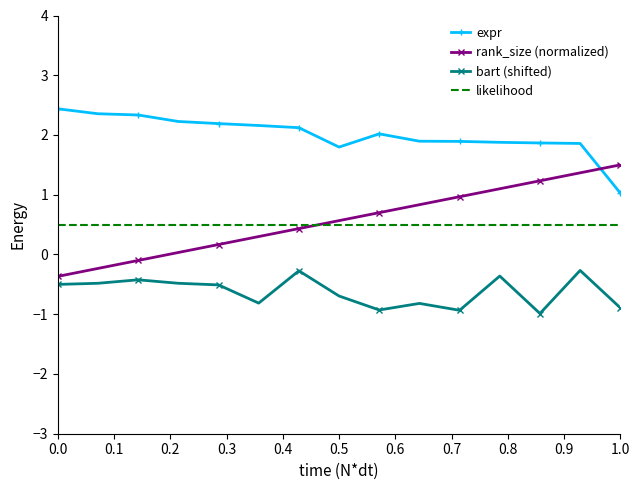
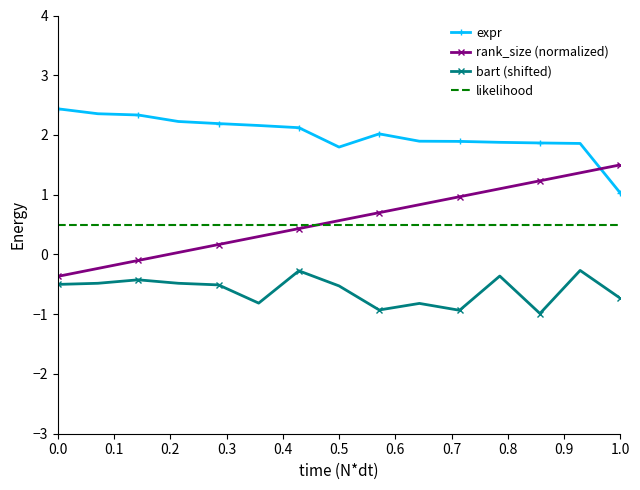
bart (shifted), 0.5: -0.7 -> -0.5
bart (shifted), 1.0: -0.9 -> -0.7
